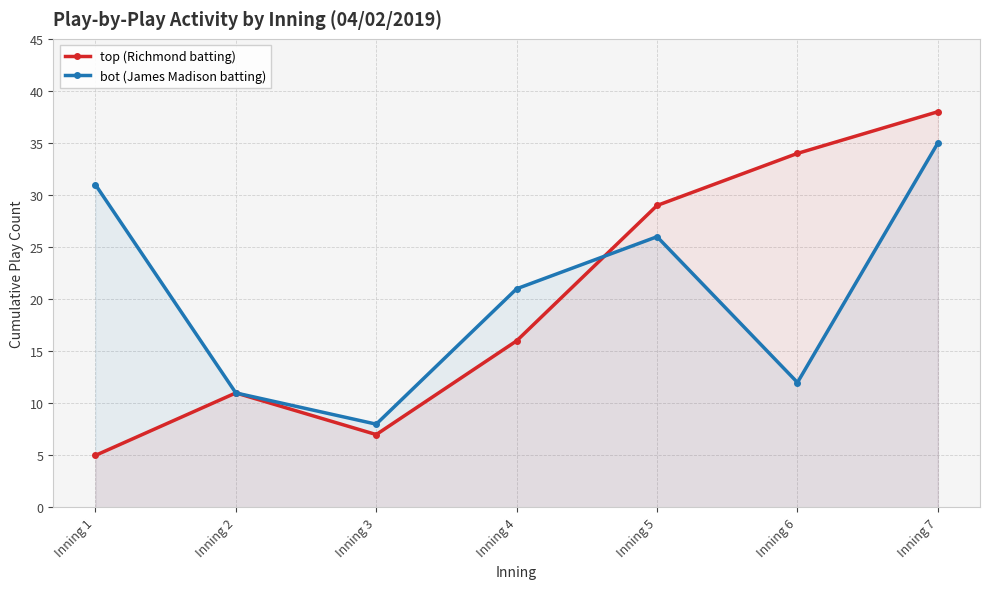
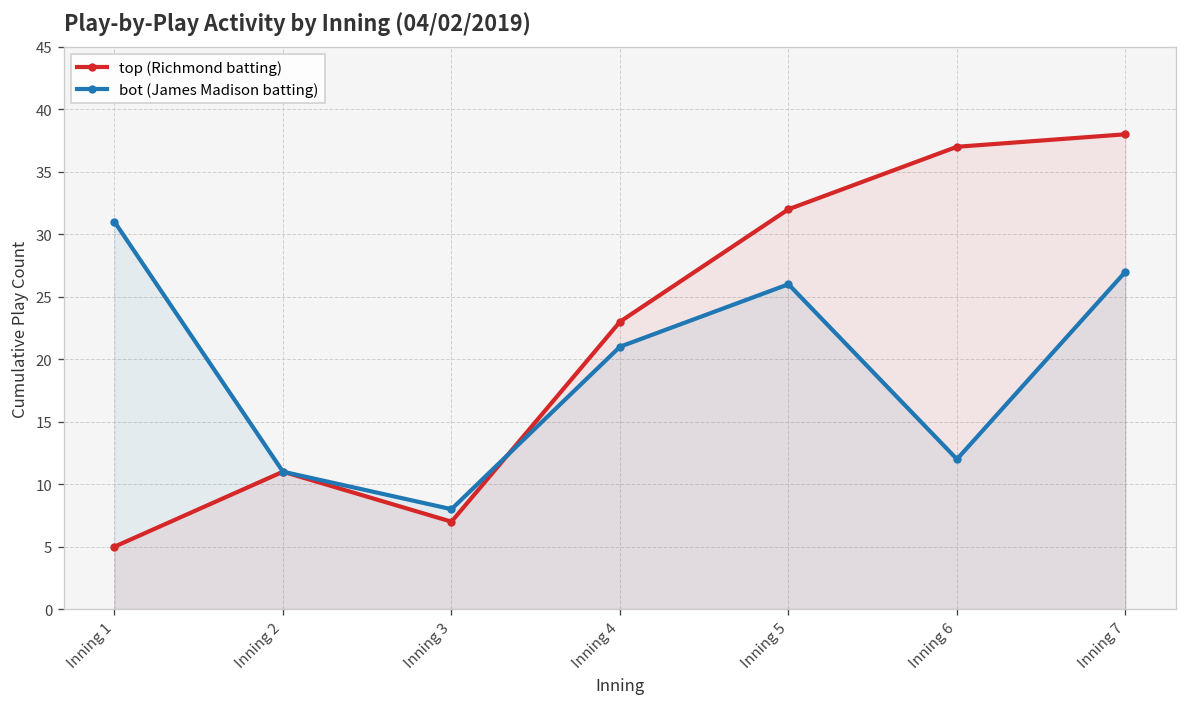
top (Richmond batting), Inning 4: 16 -> 23
top (Richmond batting), Inning 5: 29 -> 32
top (Richmond batting), Inning 6: 34 -> 37
bot (James Madison batting), Inning 7: 35 -> 27
